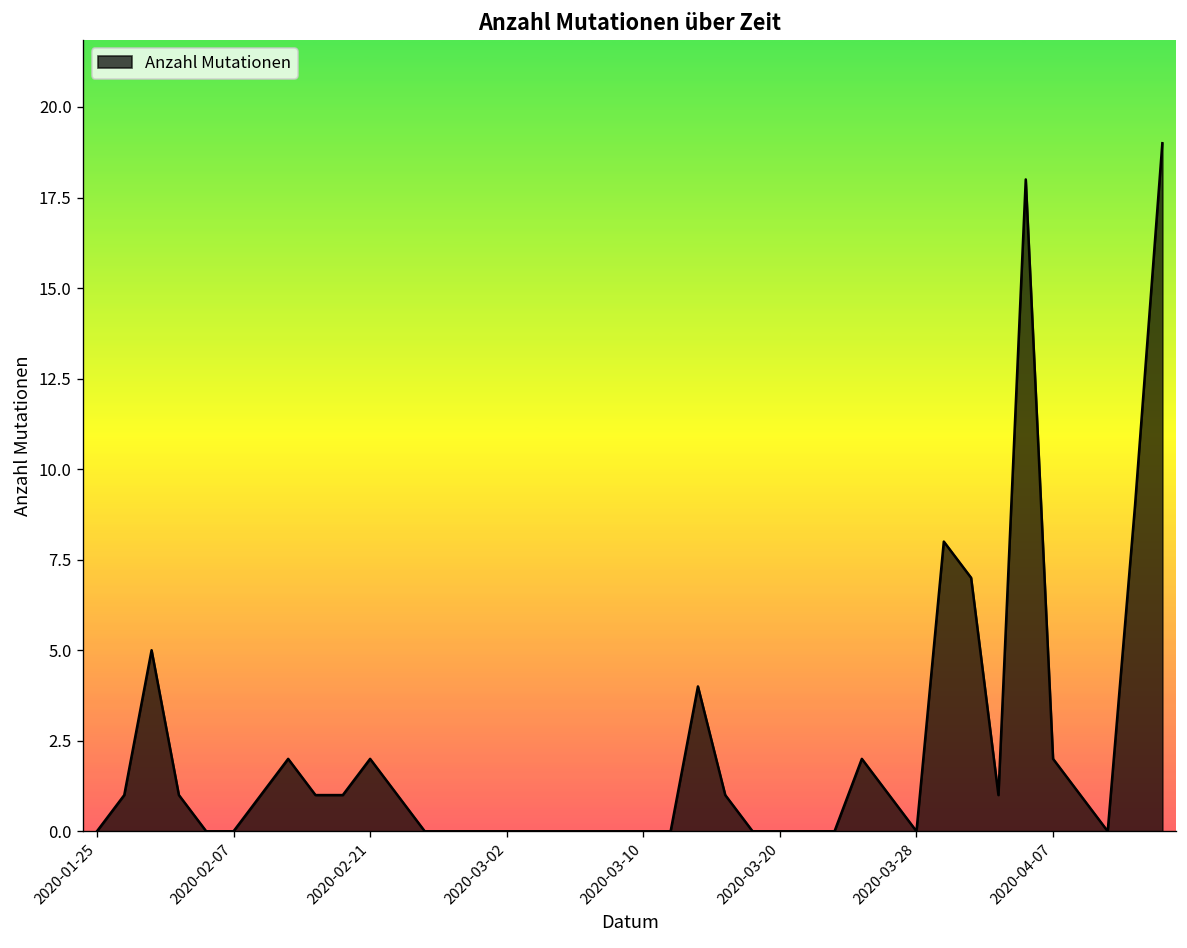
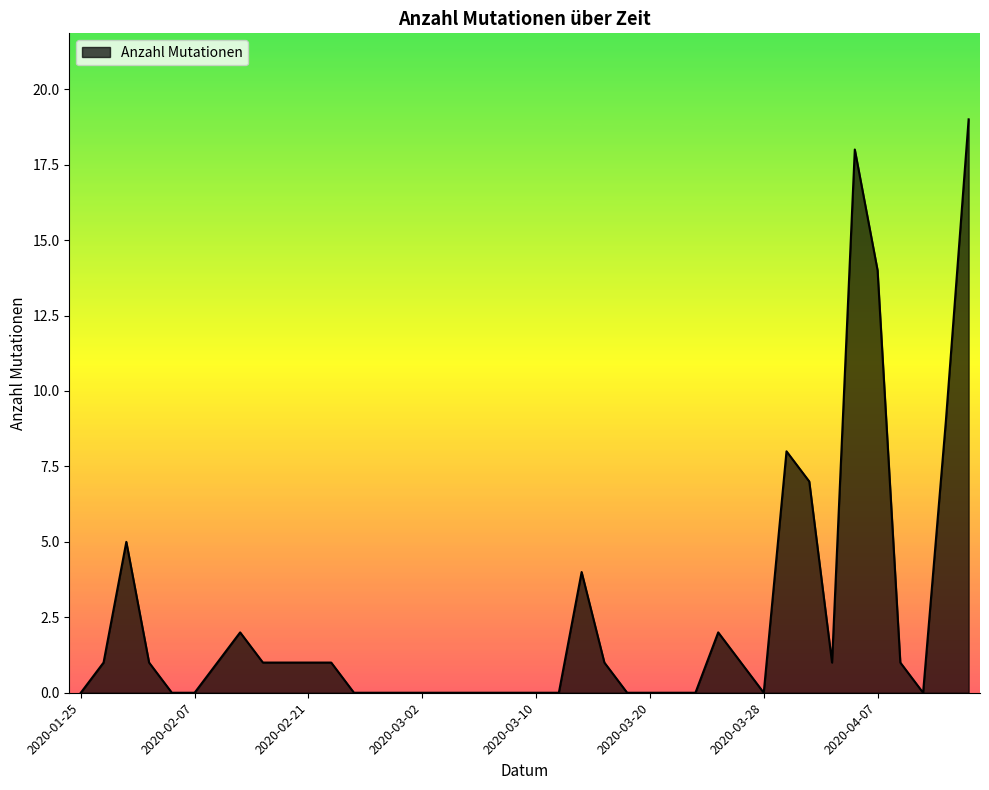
2020-02-21: 2 -> 1
2020-04-07: 2 -> 14
